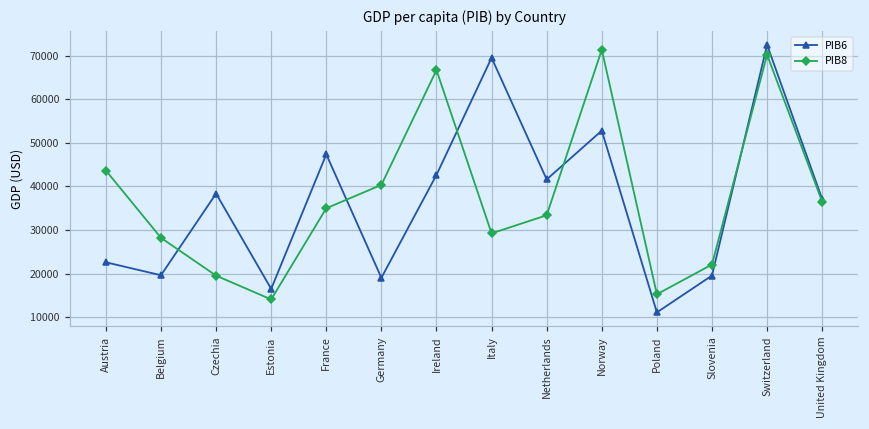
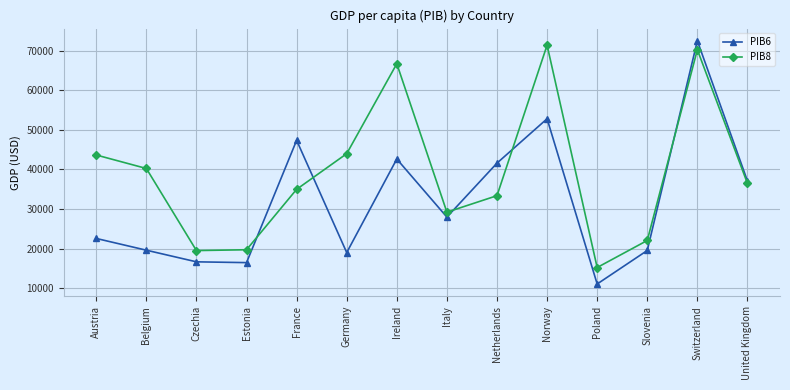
PIB8, Belgium: 28000 -> 40000
PIB6, Czechia: 38000 -> 17000
PIB8, Estonia: 14000 -> 20000
PIB8, Germany: 40000 -> 44000
PIB6, Italy: 69000 -> 28000
